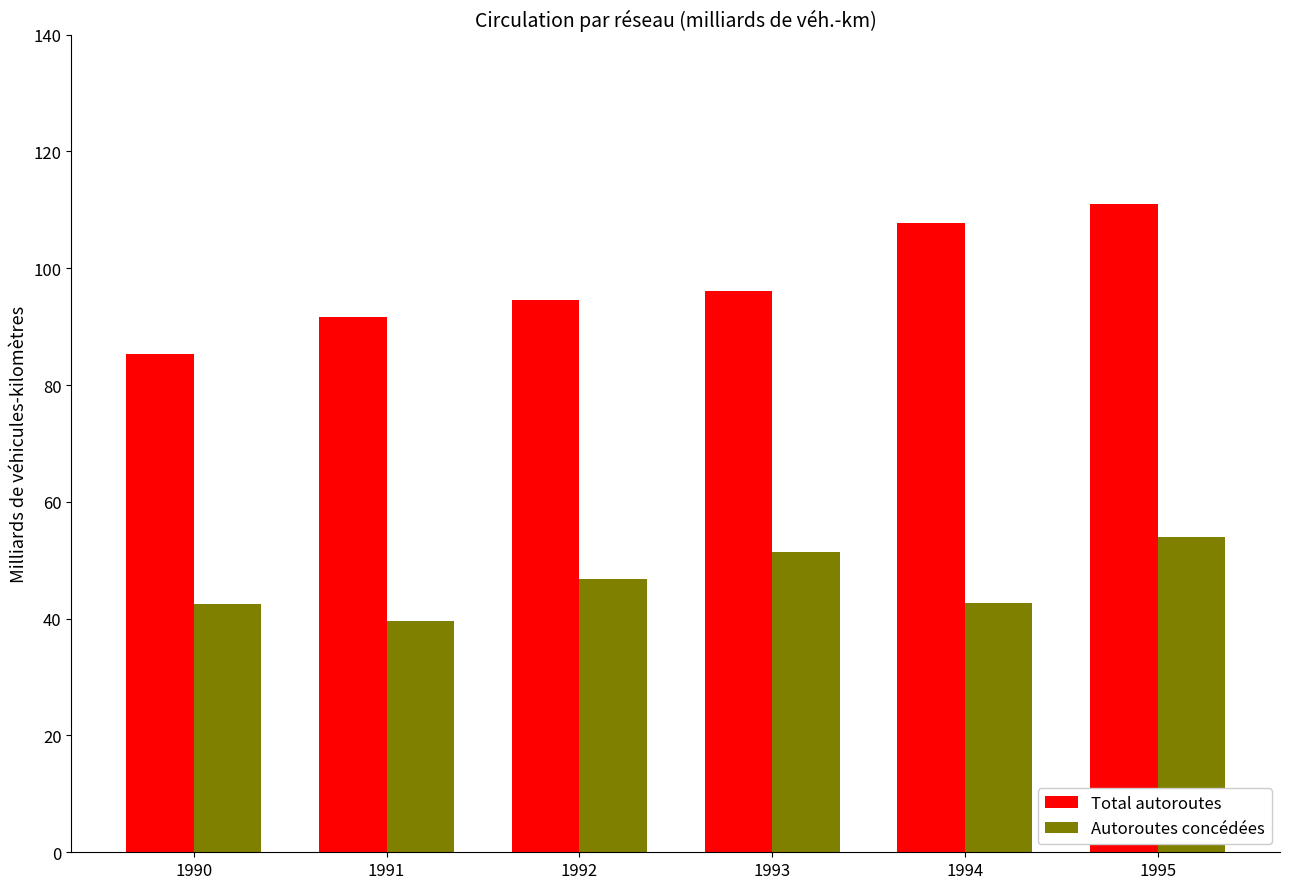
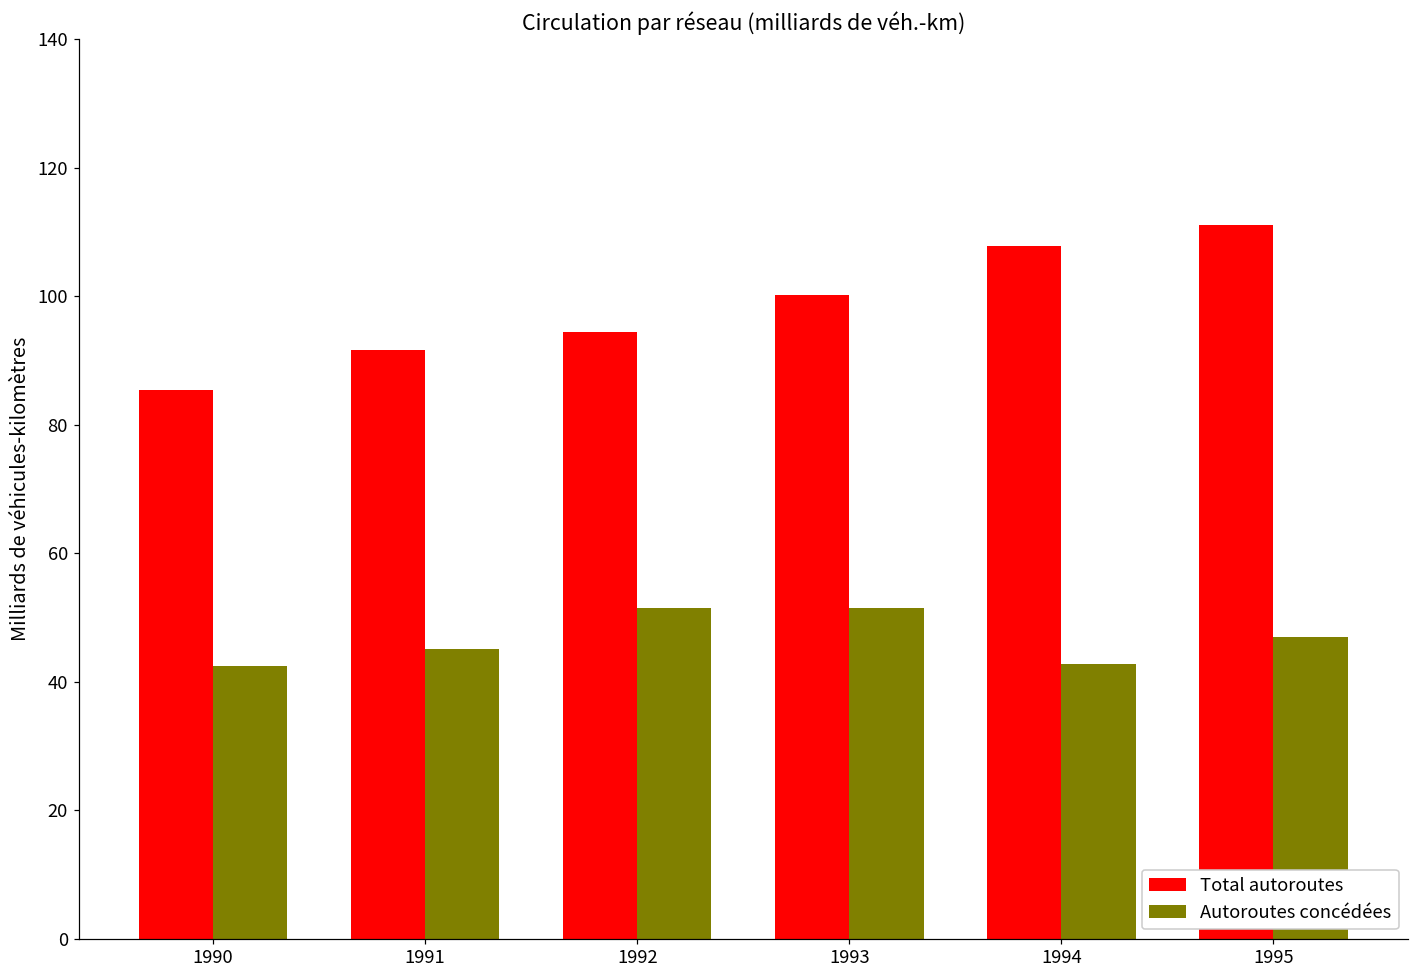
Autoroutes concédées, 1991: 40 -> 45
Autoroutes concédées, 1992: 47 -> 51
Total autoroutes, 1993: 96 -> 100
Autoroutes concédées, 1995: 54 -> 47
